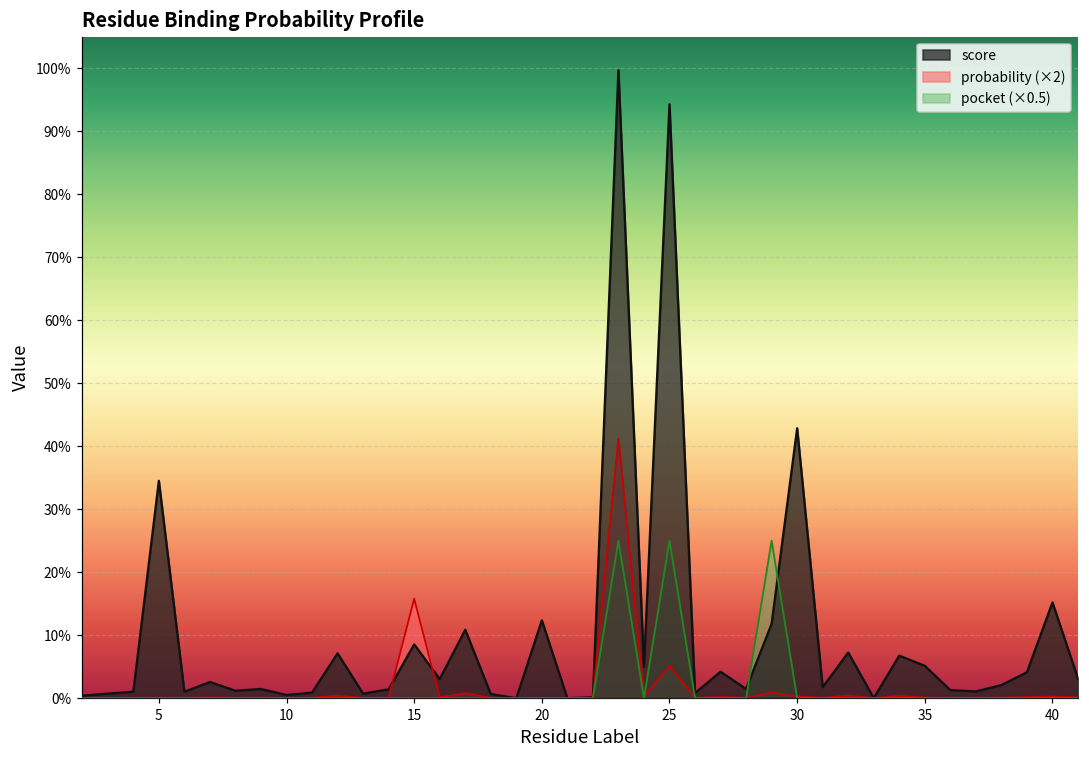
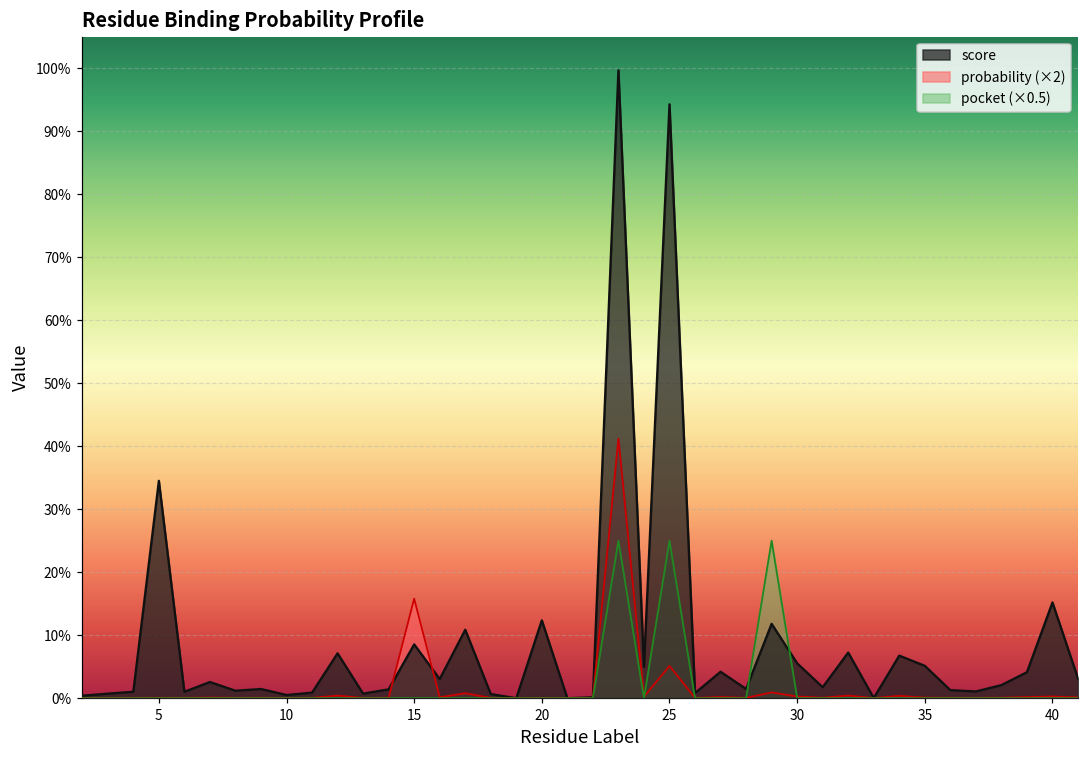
score, 30: 43% -> 6%
